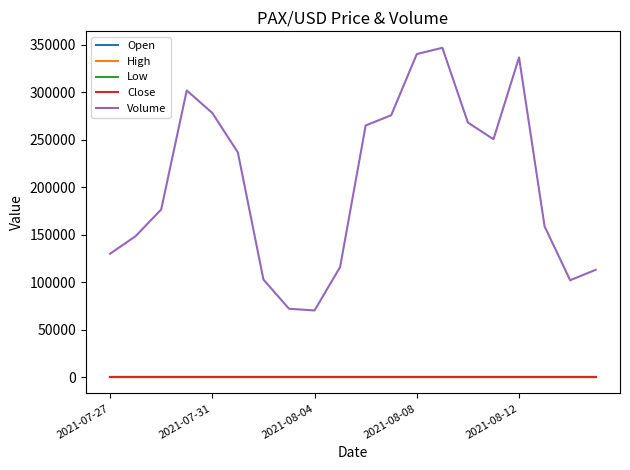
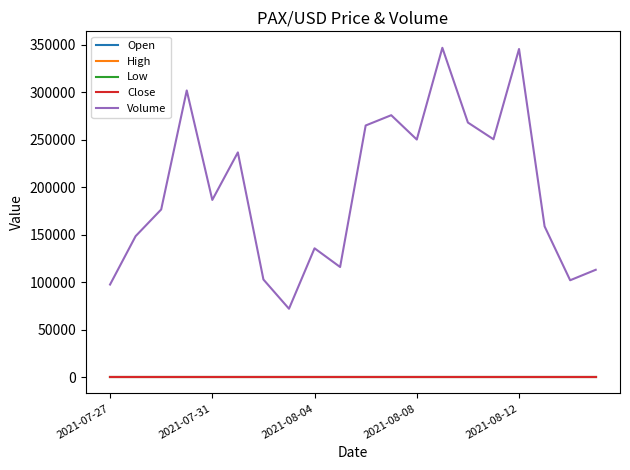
Volume, 2021-07-27: 130000 -> 100000
Volume, 2021-07-31: 280000 -> 190000
Volume, 2021-08-04: 70000 -> 140000
Volume, 2021-08-08: 340000 -> 250000
Volume, 2021-08-12: 340000 -> 350000
